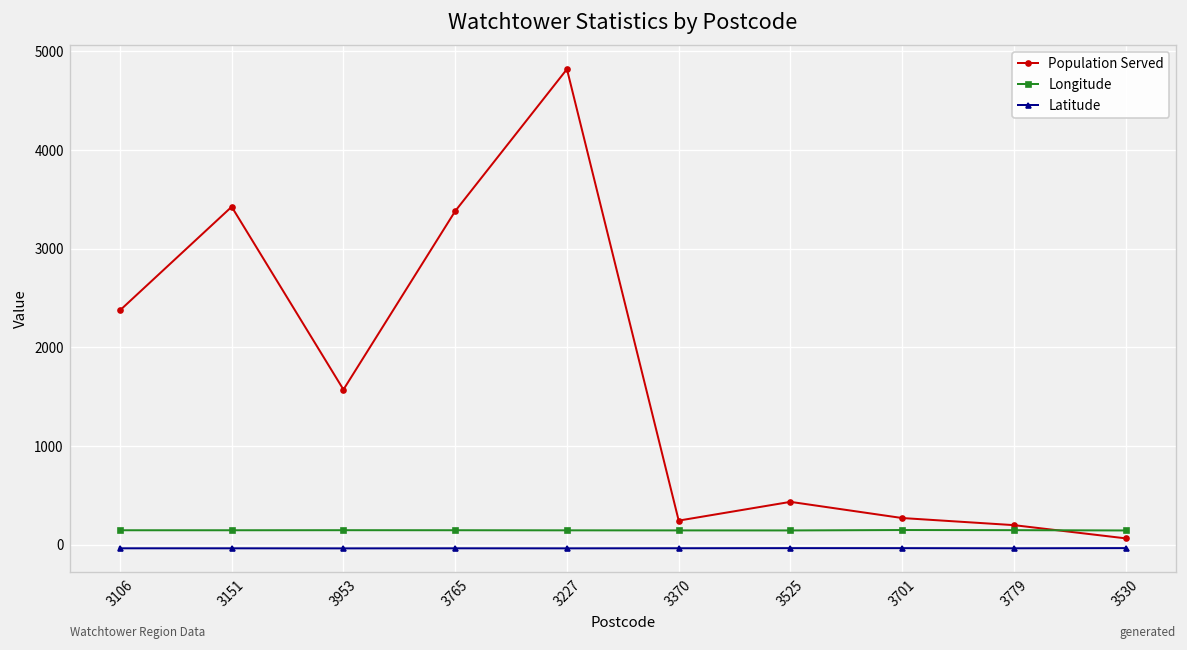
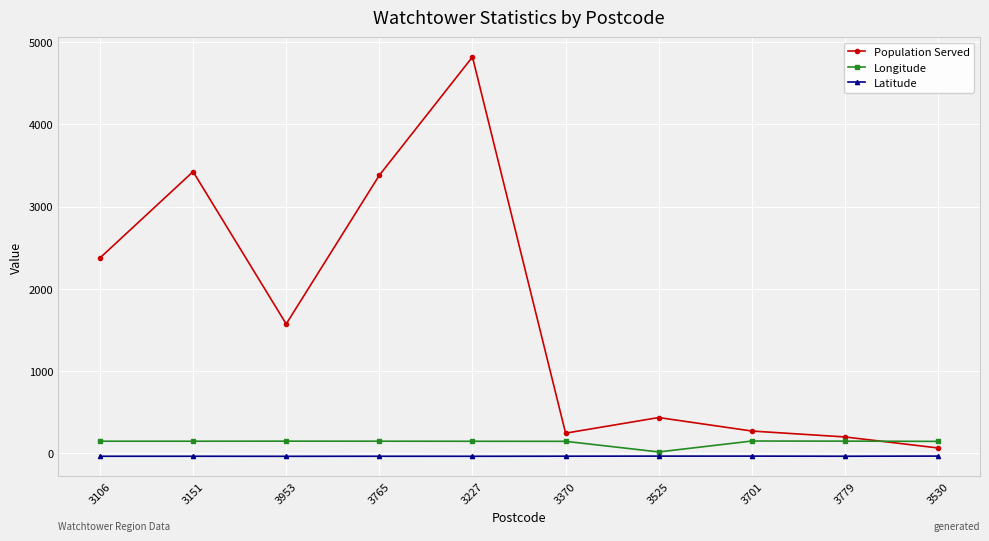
Longitude, 3525: 100 -> 0
